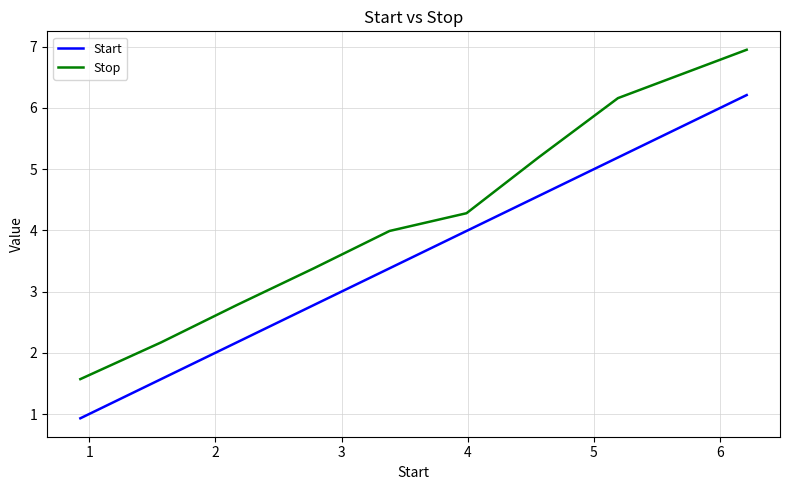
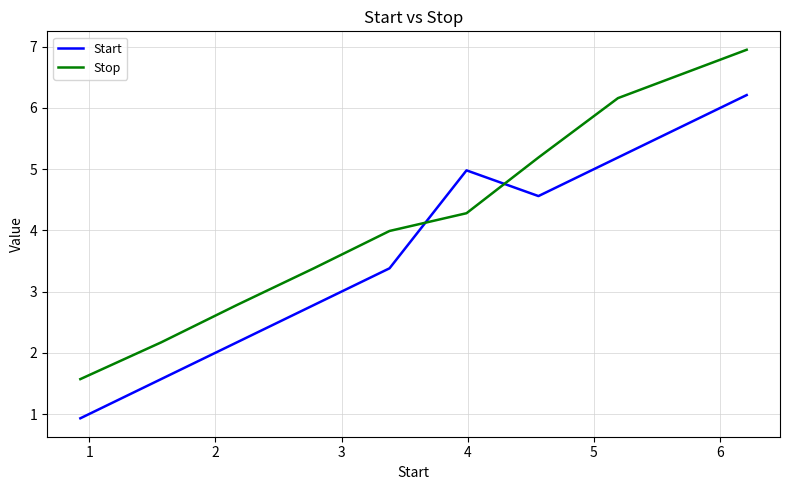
Start, 4: 4.0 -> 5.0
